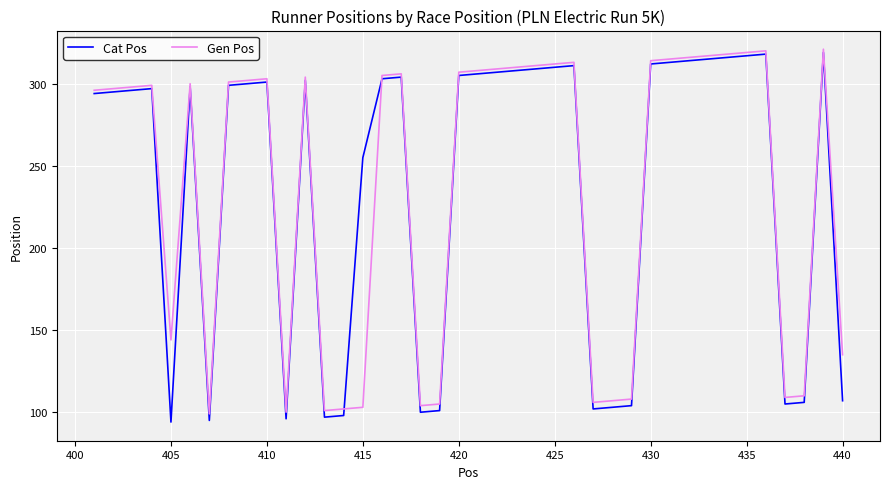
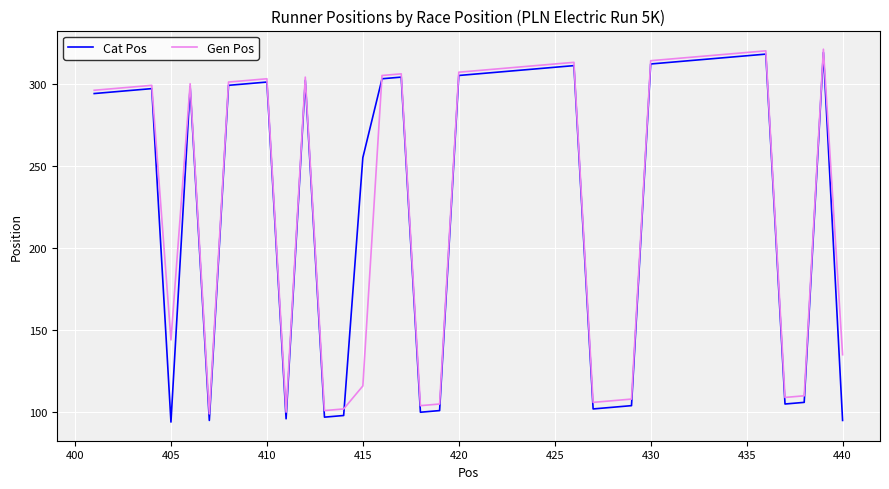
Gen Pos, 415: 103 -> 116
Cat Pos, 440: 107 -> 95
